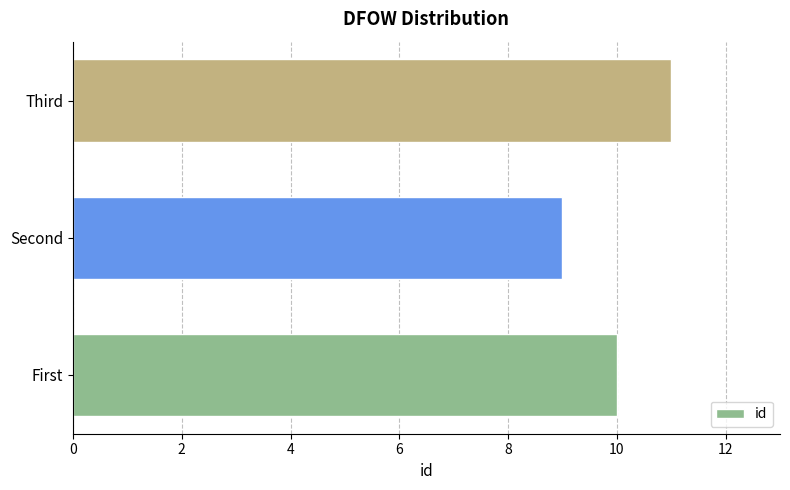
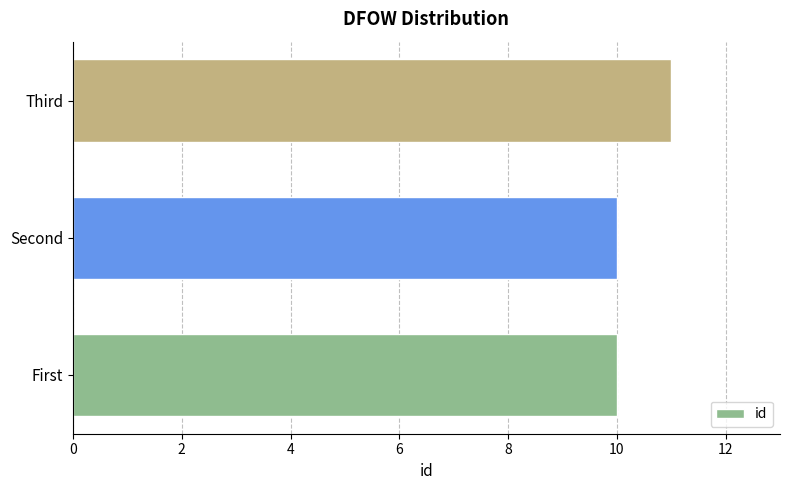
Second: 9 -> 10
